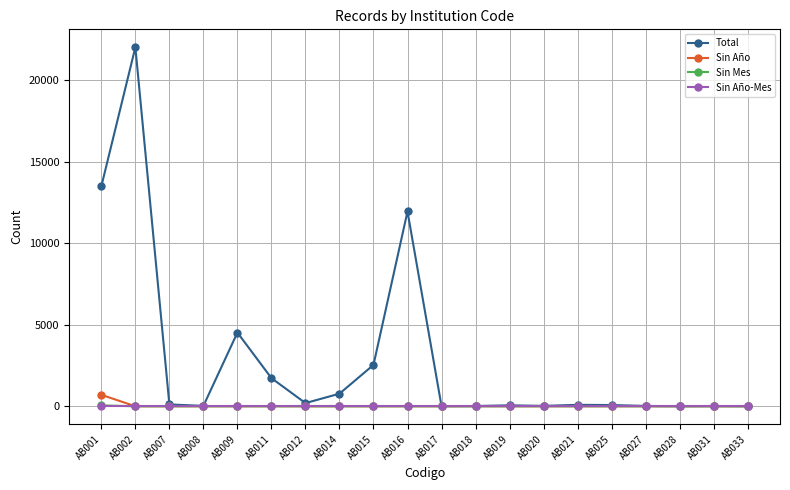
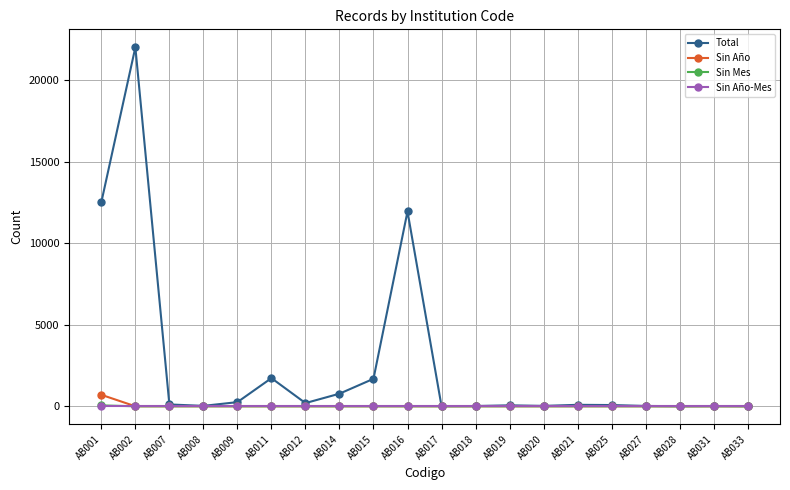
Total, AB001: 13500 -> 12500
Total, AB009: 4500 -> 300
Total, AB015: 2500 -> 1700
